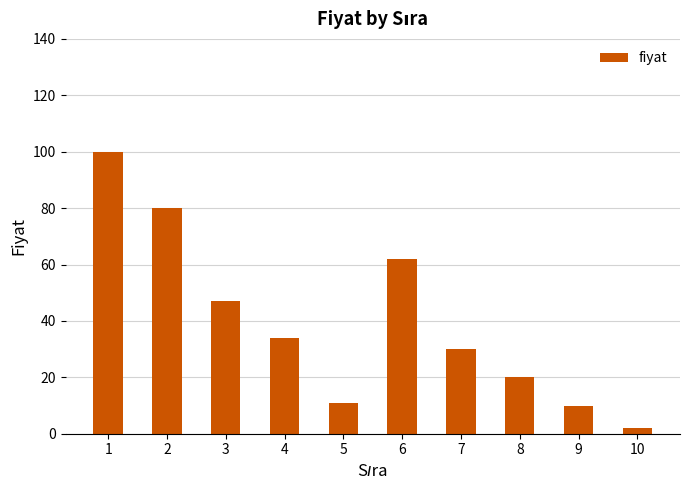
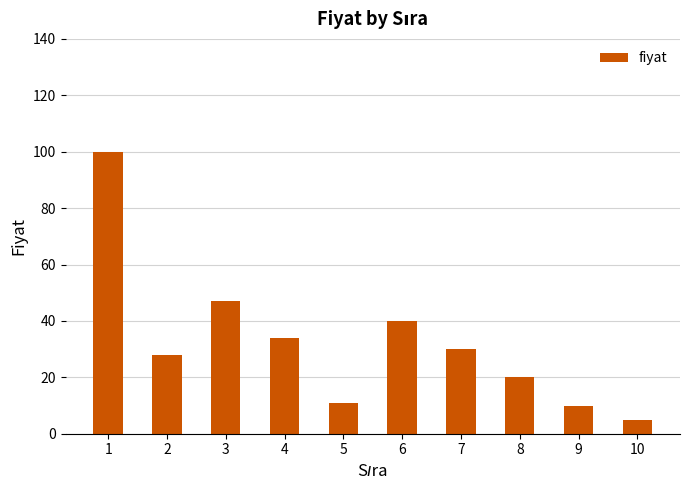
2: 80 -> 28
6: 62 -> 40
10: 2 -> 5
